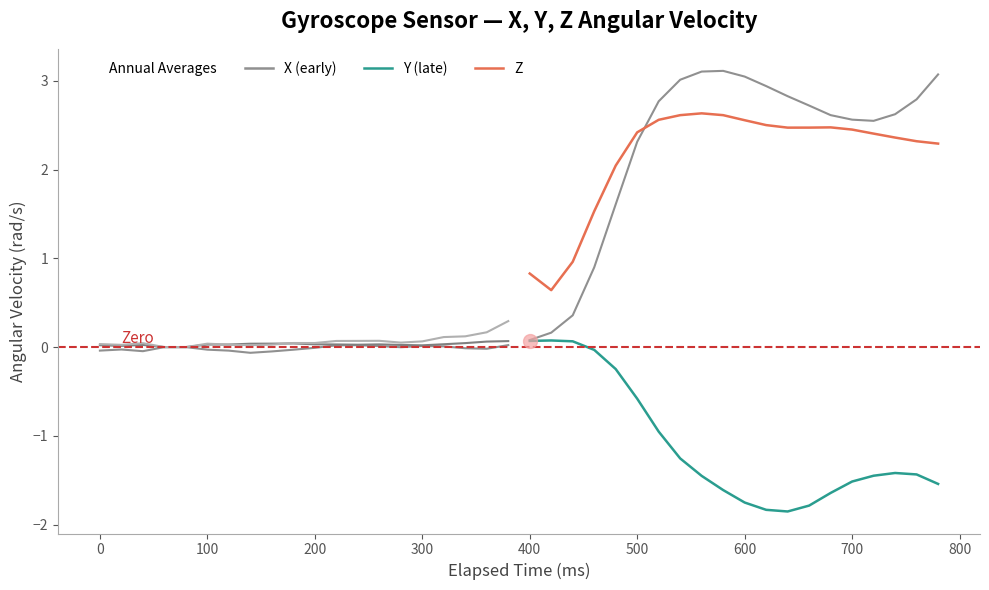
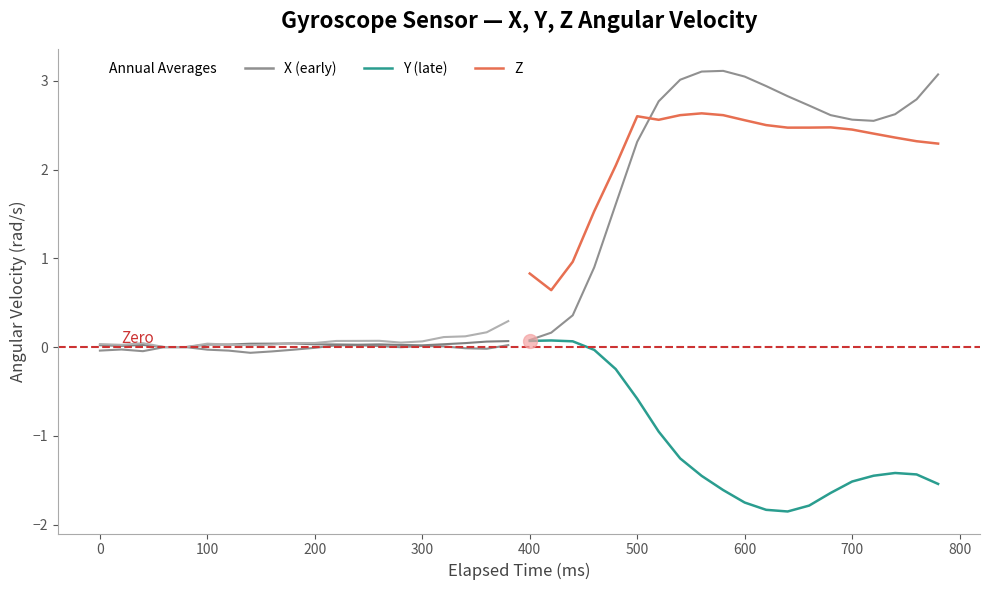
Z, 500: 2.4 -> 2.6
